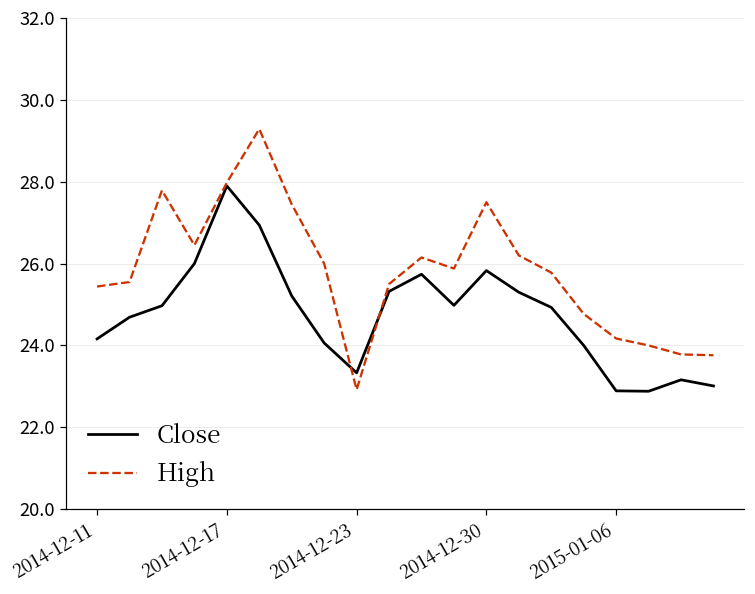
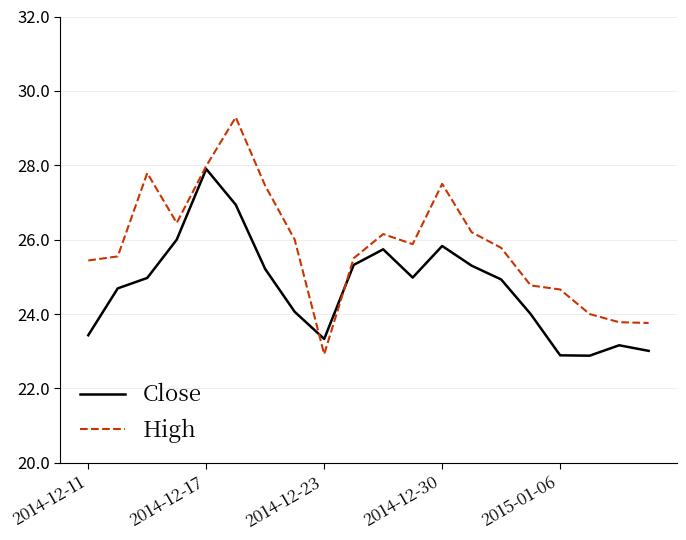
Close, 2014-12-11: 24.2 -> 23.4
High, 2015-01-06: 24.2 -> 24.7
